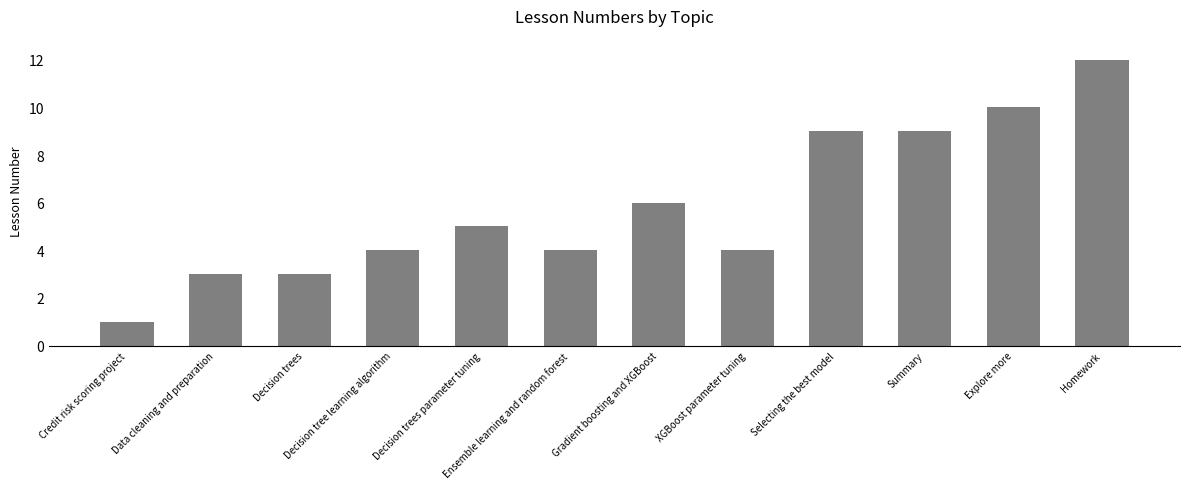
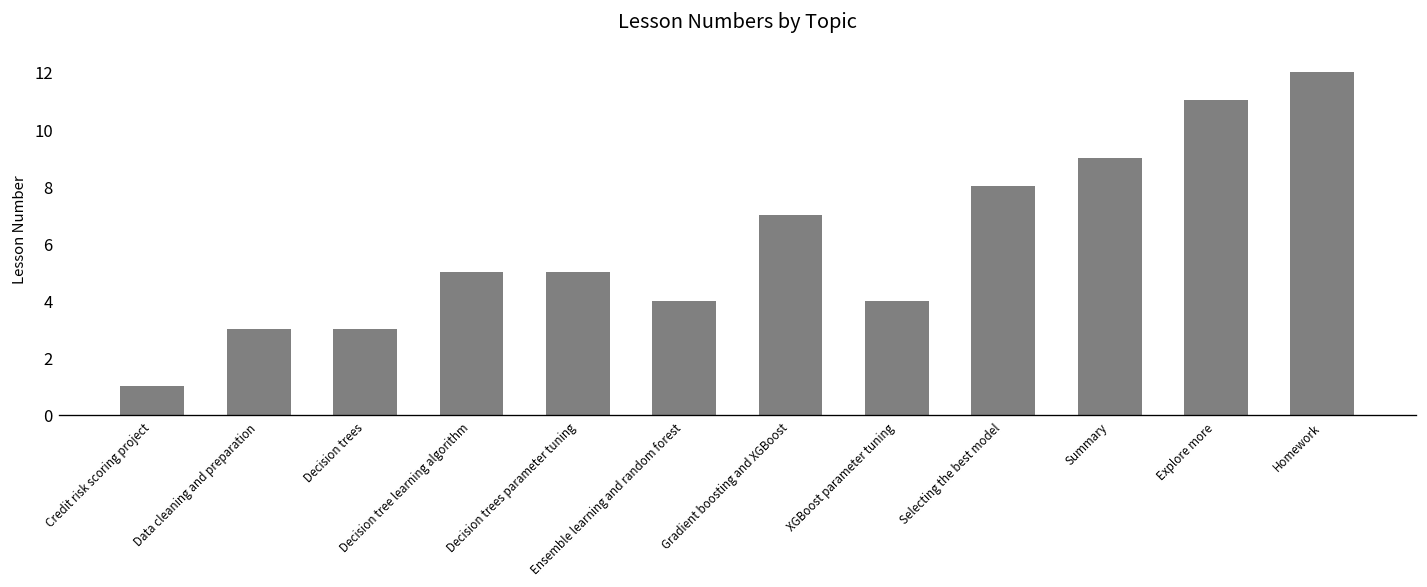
Decision tree learning algorithm: 4 -> 5
Gradient boosting and XGBoost: 6 -> 7
Selecting the best model: 9 -> 8
Explore more: 10 -> 11
